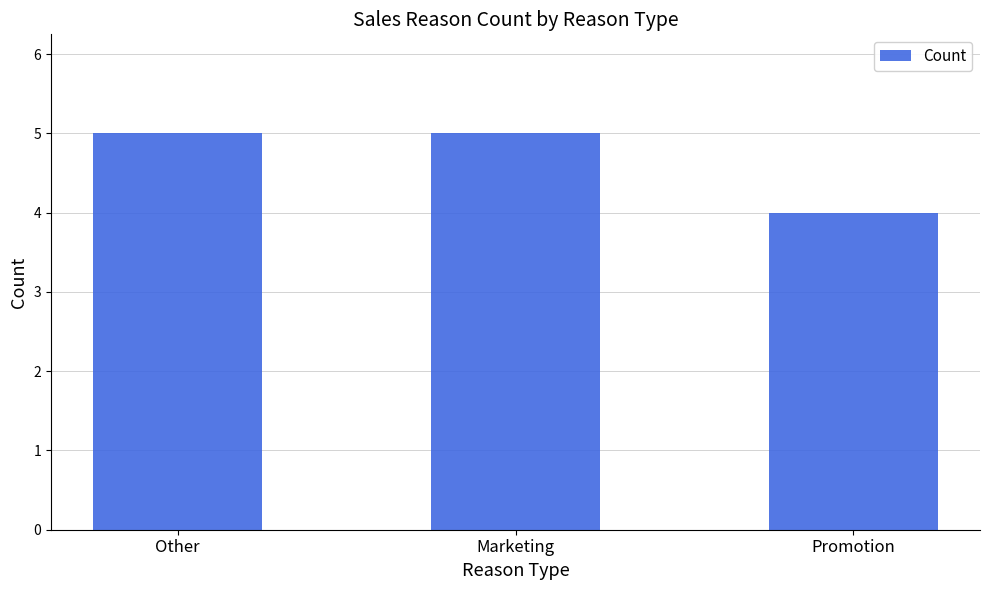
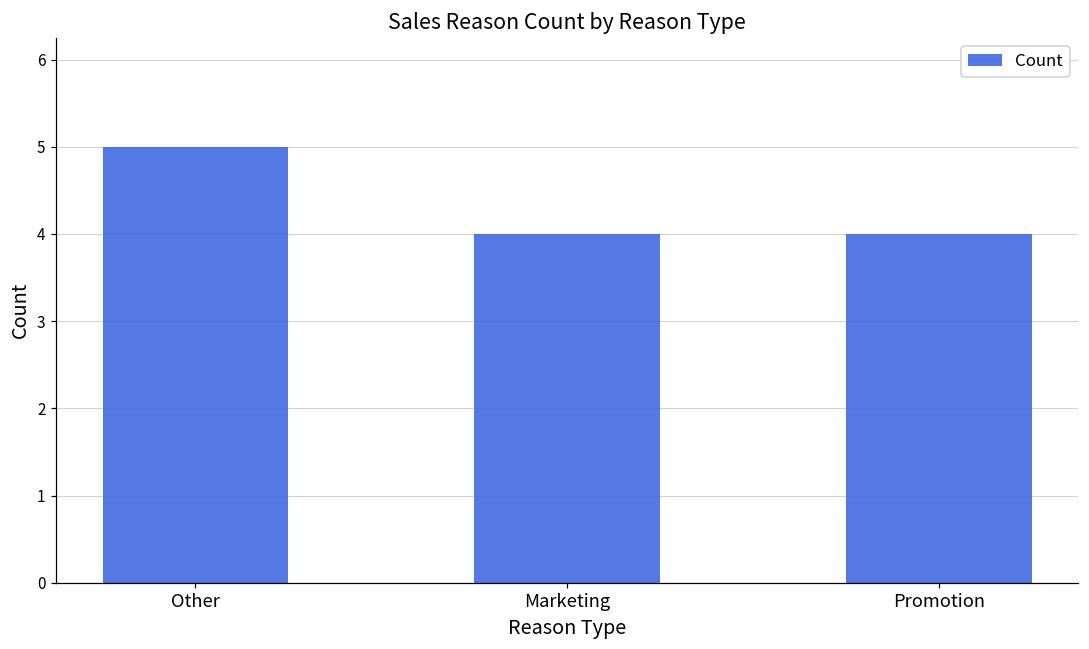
Marketing: 5 -> 4
